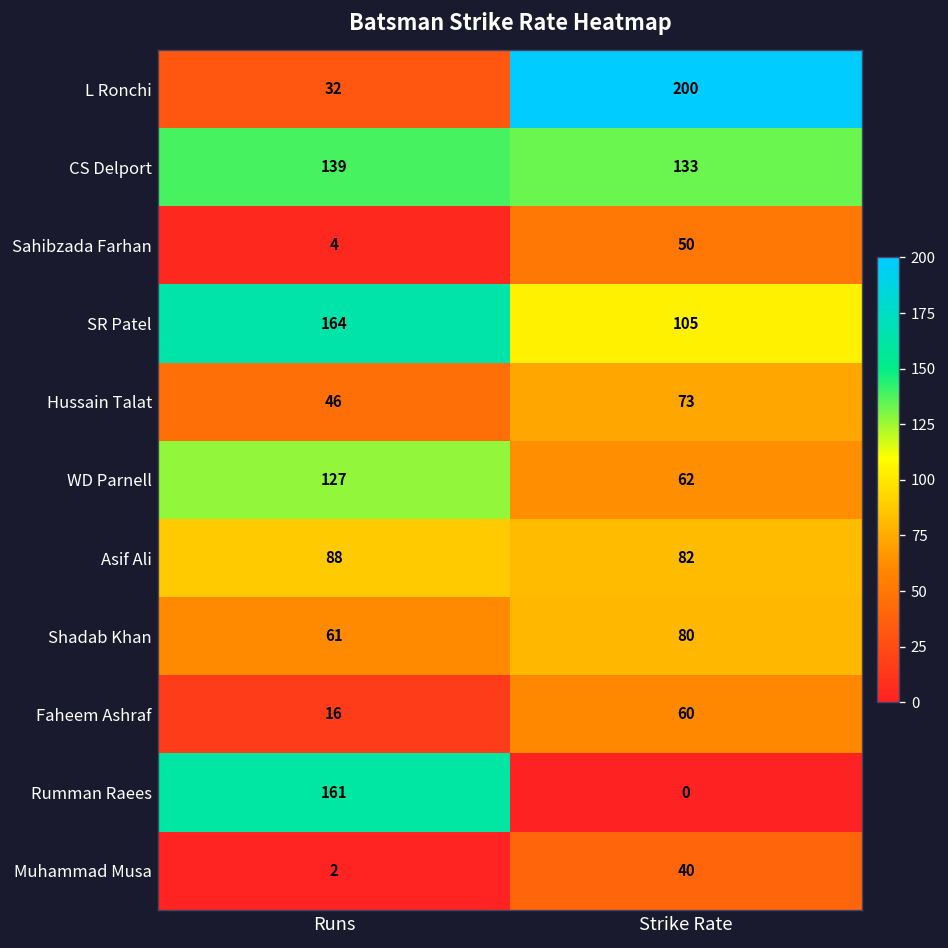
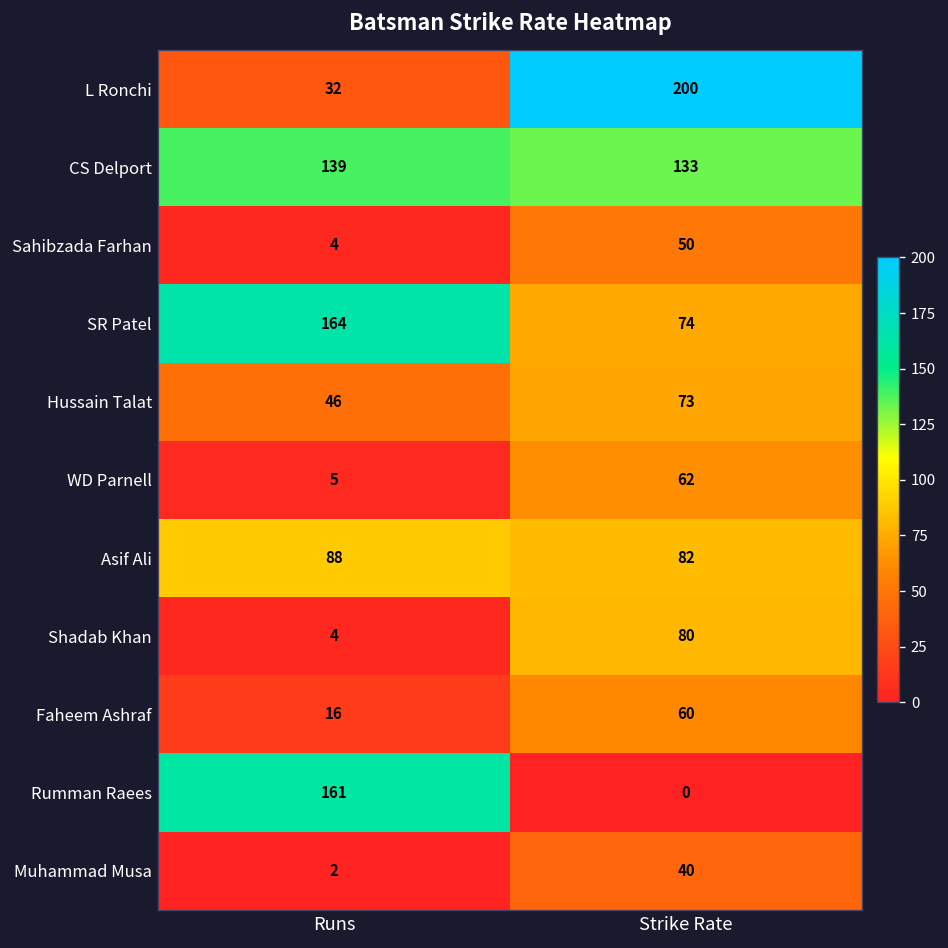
SR Patel, Strike Rate: 105 -> 74
WD Parnell, Runs: 127 -> 5
Shadab Khan, Runs: 61 -> 4
